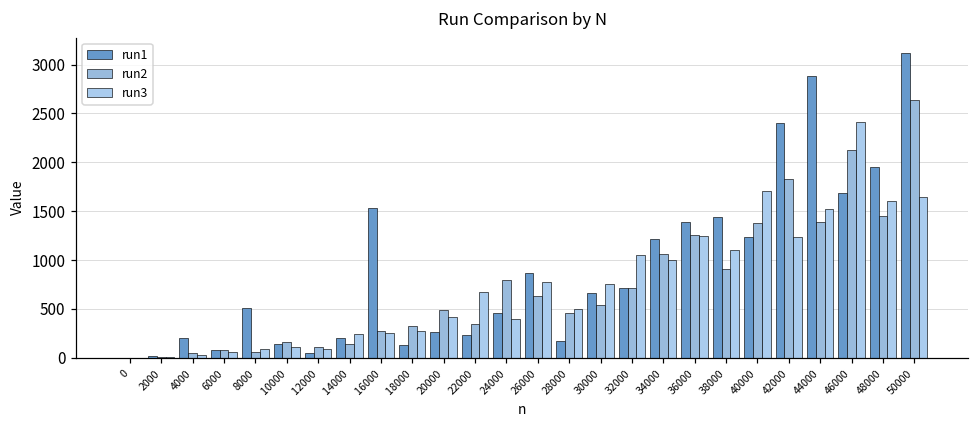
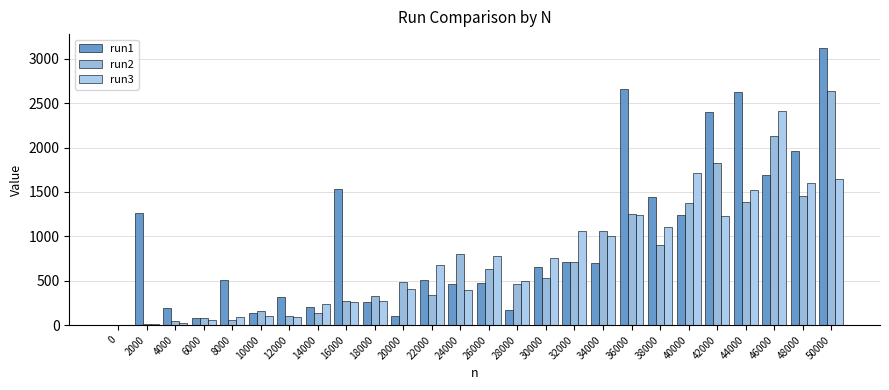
run1, 2000: 0 -> 1300
run1, 12000: 100 -> 300
run1, 18000: 100 -> 300
run1, 20000: 300 -> 100
run1, 22000: 200 -> 500
run1, 26000: 900 -> 500
run1, 34000: 1200 -> 700
run1, 36000: 1400 -> 2700
run1, 44000: 2900 -> 2600
